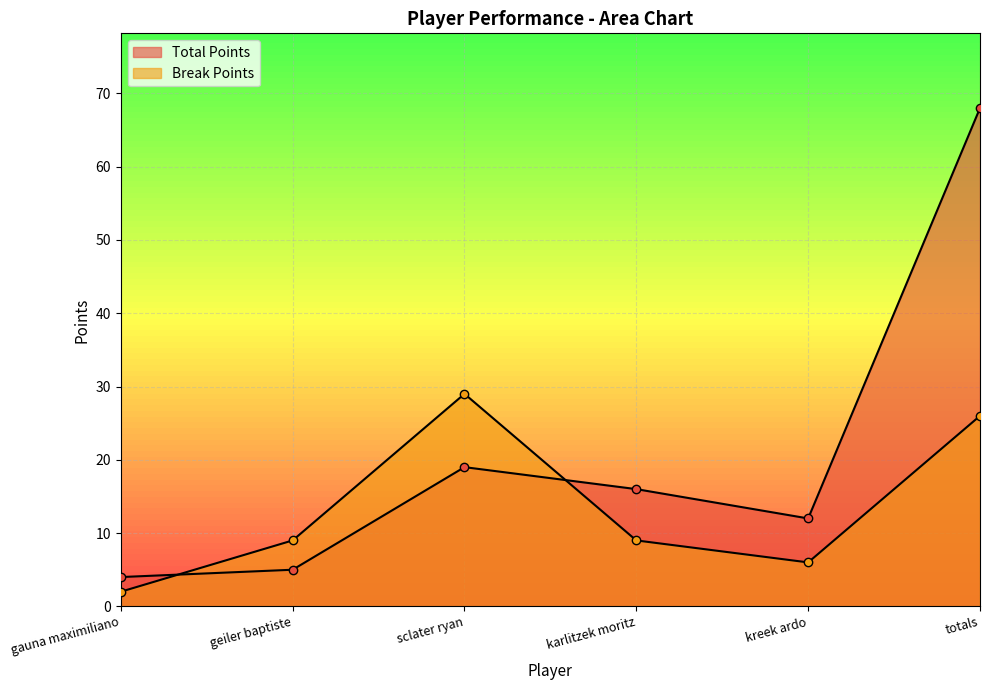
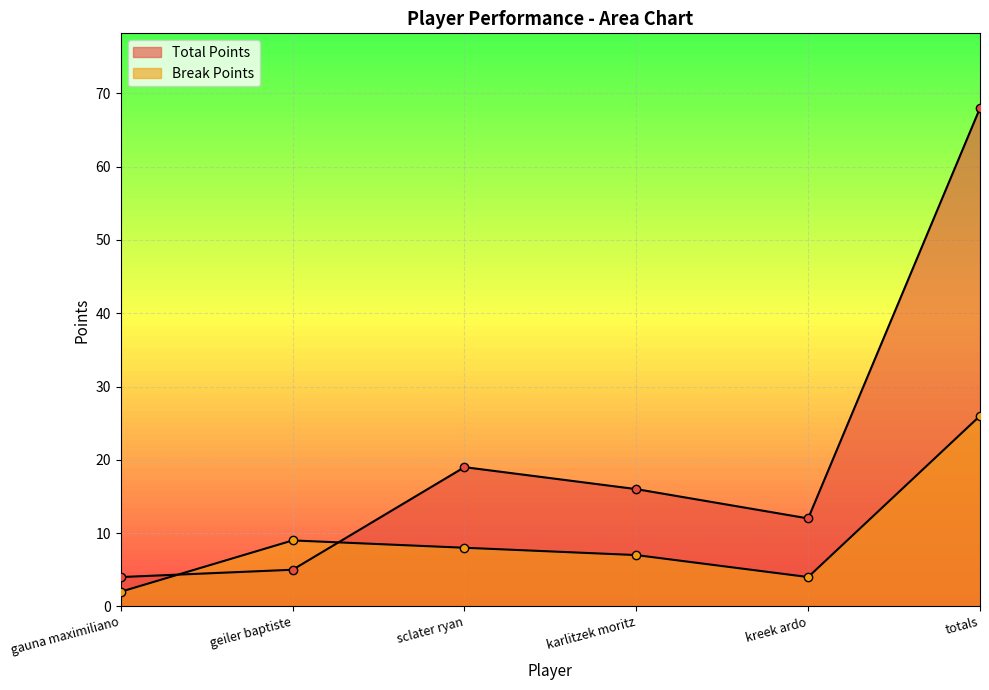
Break Points, sclater ryan: 29 -> 8
Break Points, karlitzek moritz: 9 -> 7
Break Points, kreek ardo: 6 -> 4
